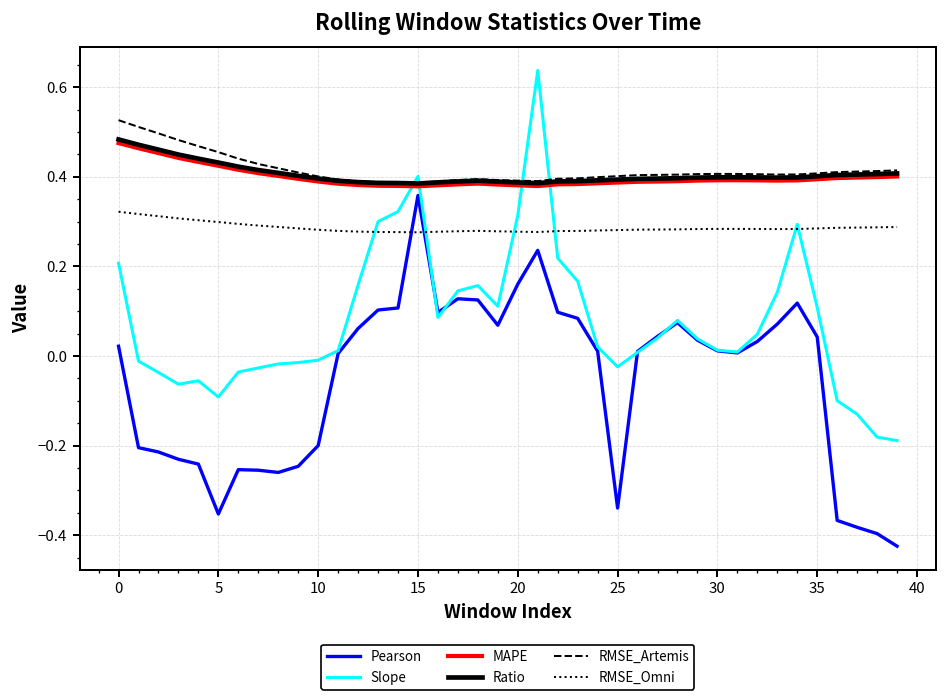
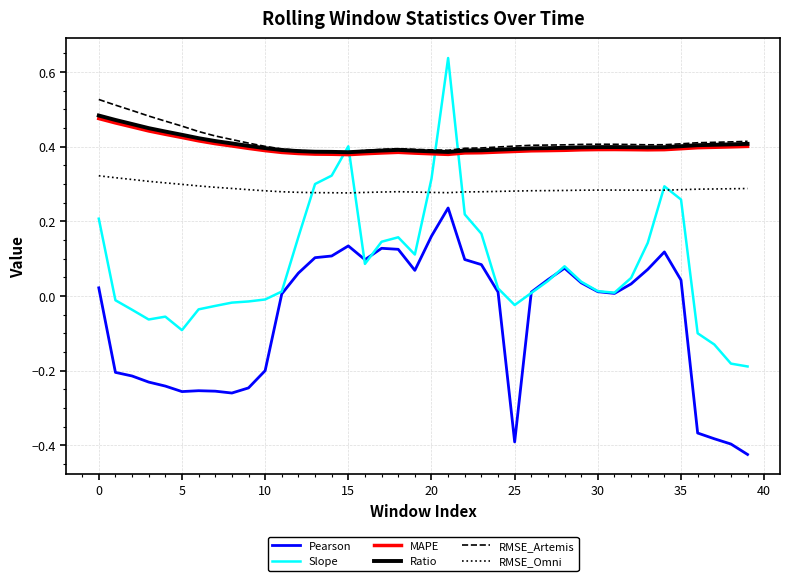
Pearson, 5: -0.35 -> -0.26
Pearson, 15: 0.36 -> 0.13
Pearson, 25: -0.34 -> -0.39
Slope, 35: 0.11 -> 0.26
